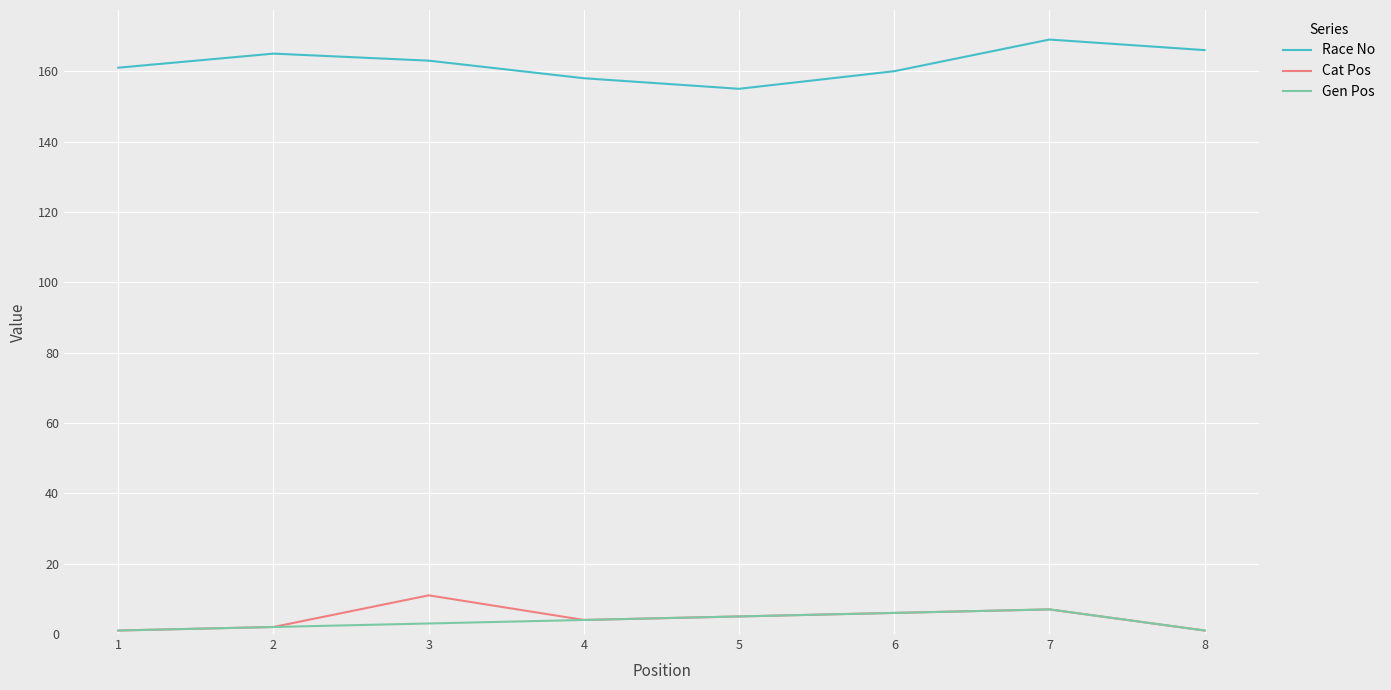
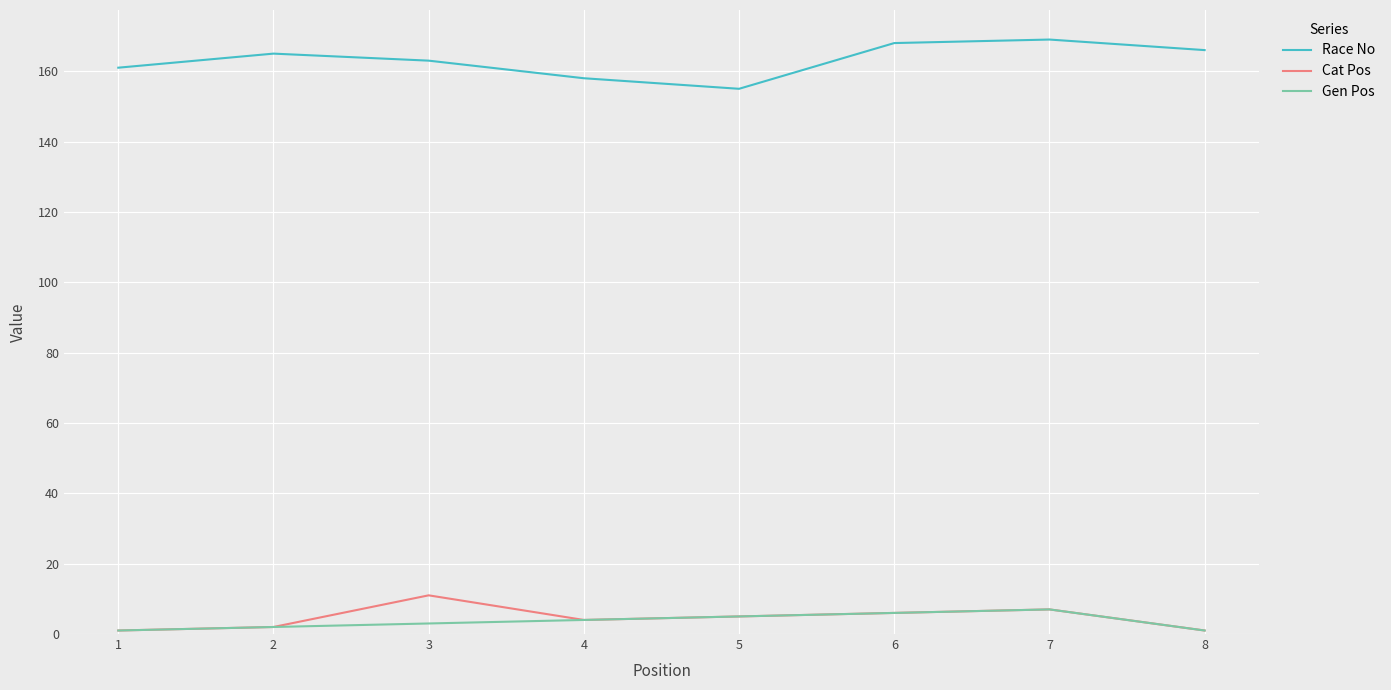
Race No, 6: 160 -> 168
